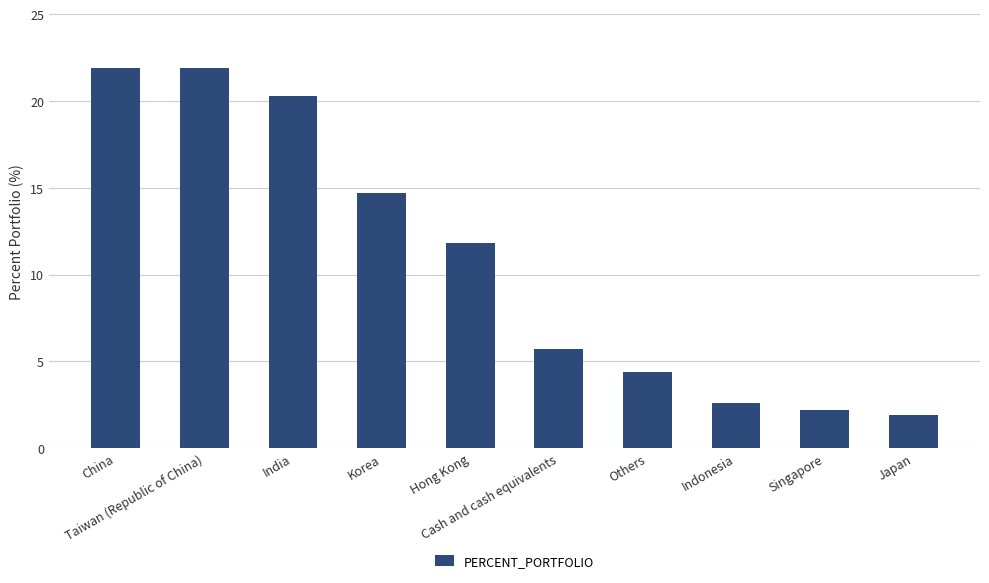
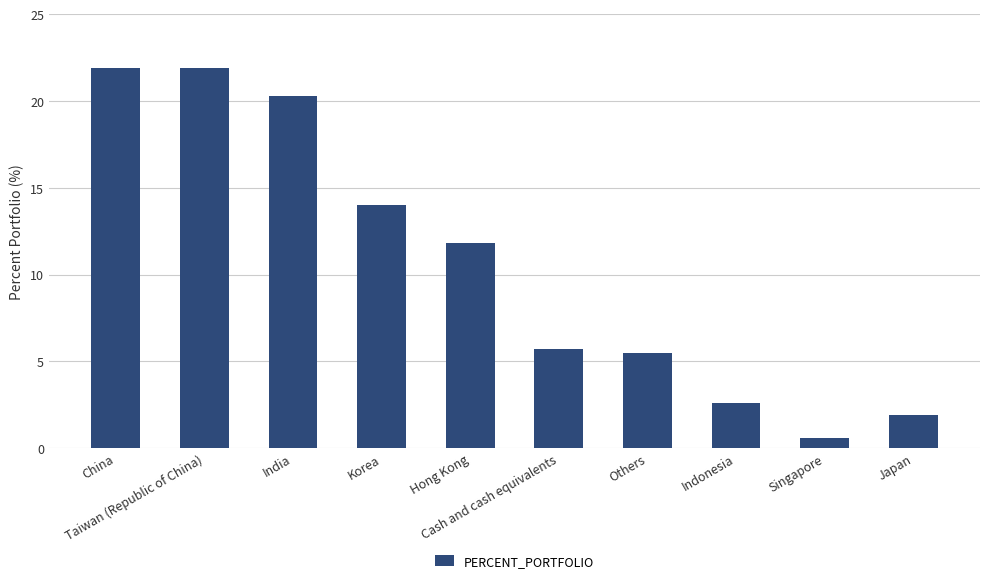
Korea: 14.7 -> 14.0
Others: 4.4 -> 5.5
Singapore: 2.2 -> 0.6
